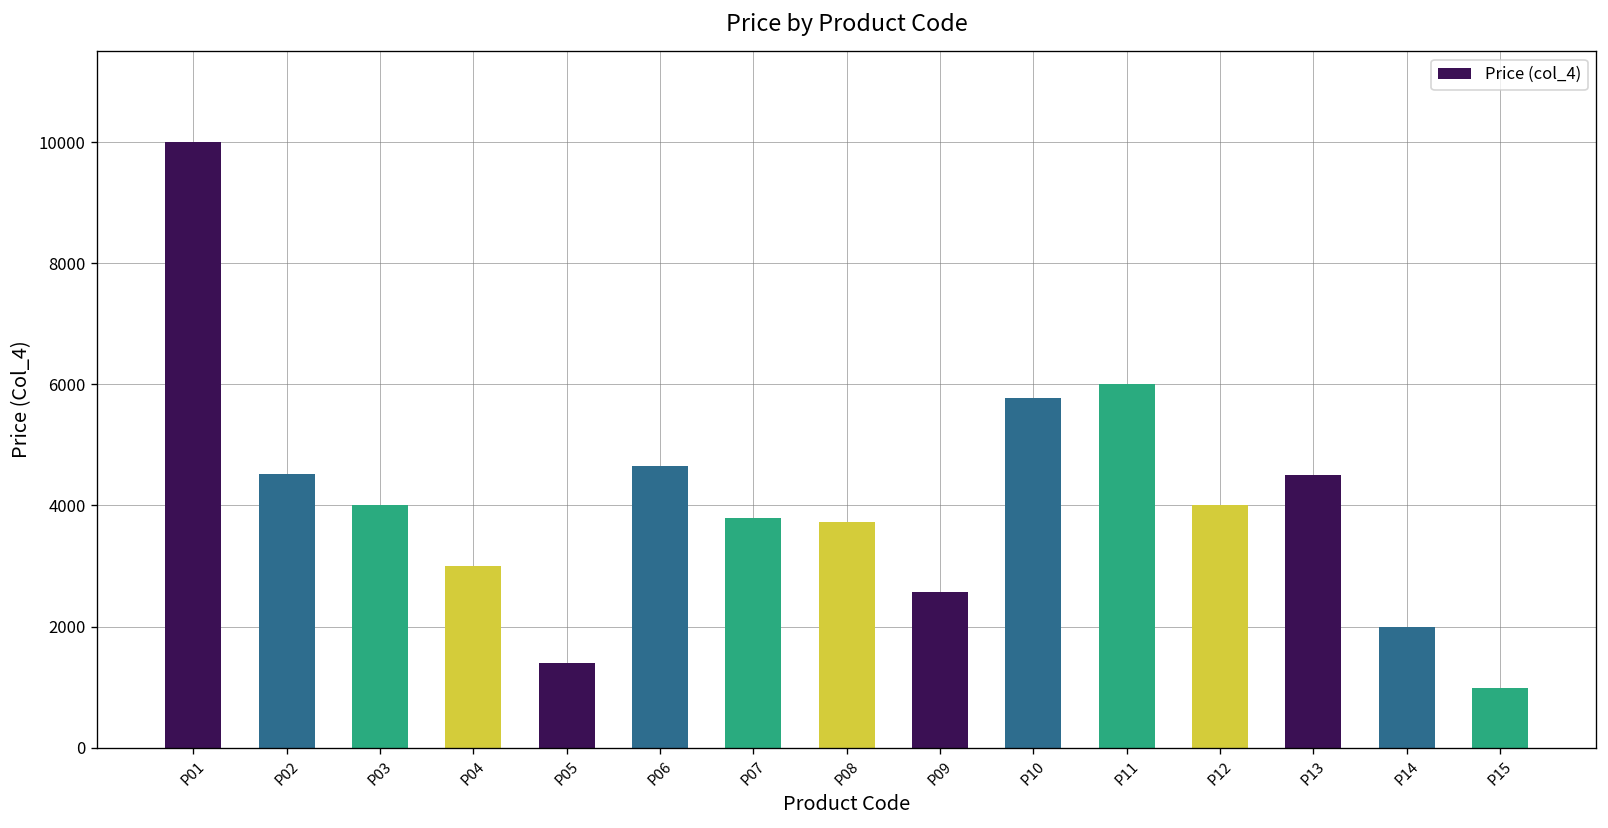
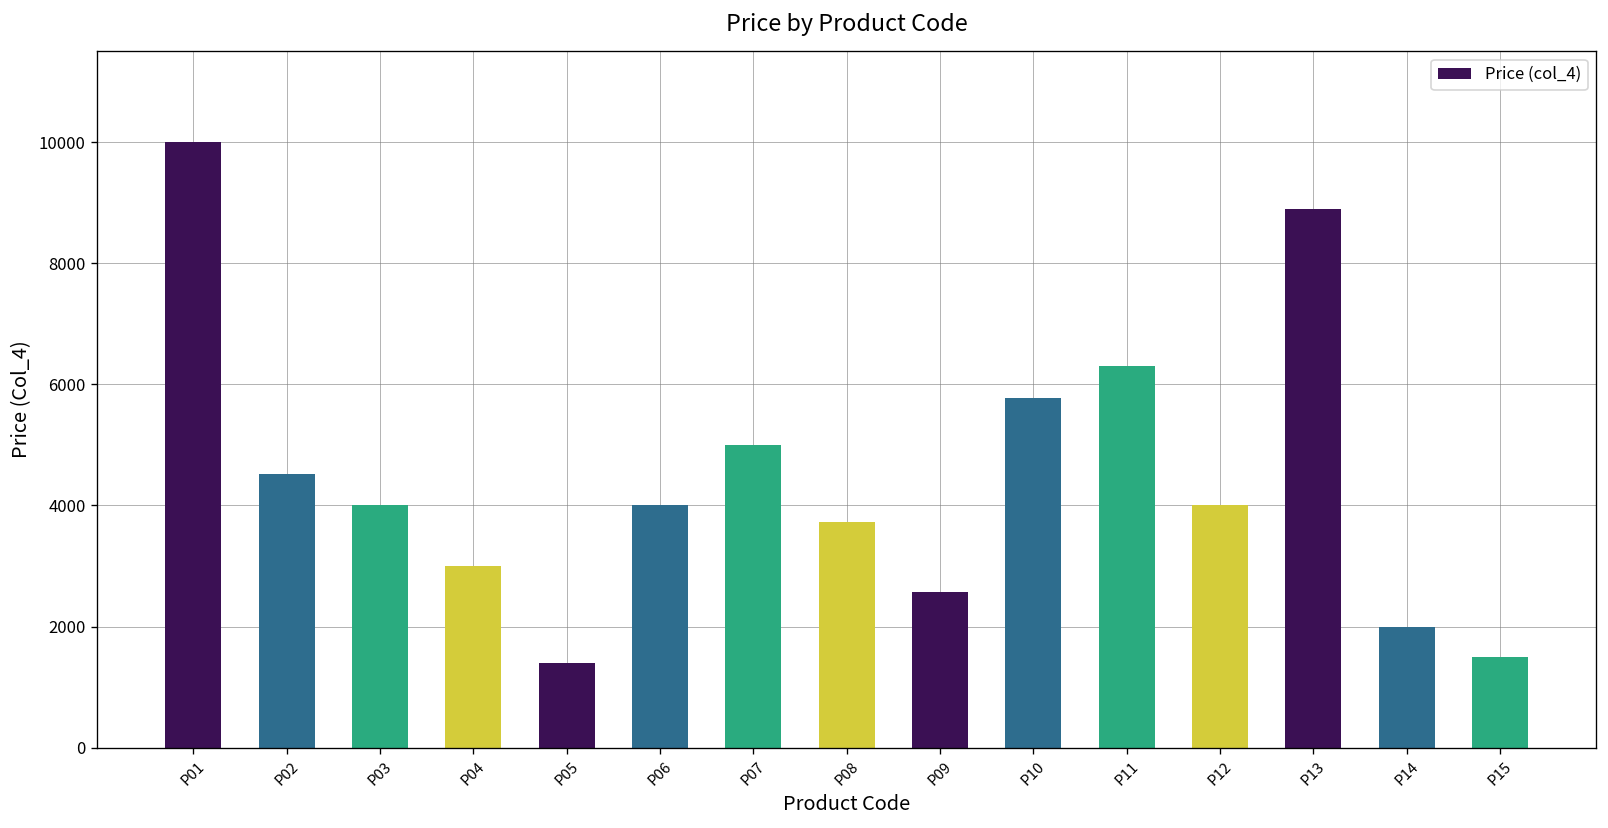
P06: 4700 -> 4000
P07: 3800 -> 5000
P11: 6000 -> 6300
P13: 4500 -> 8900
P15: 1000 -> 1500
